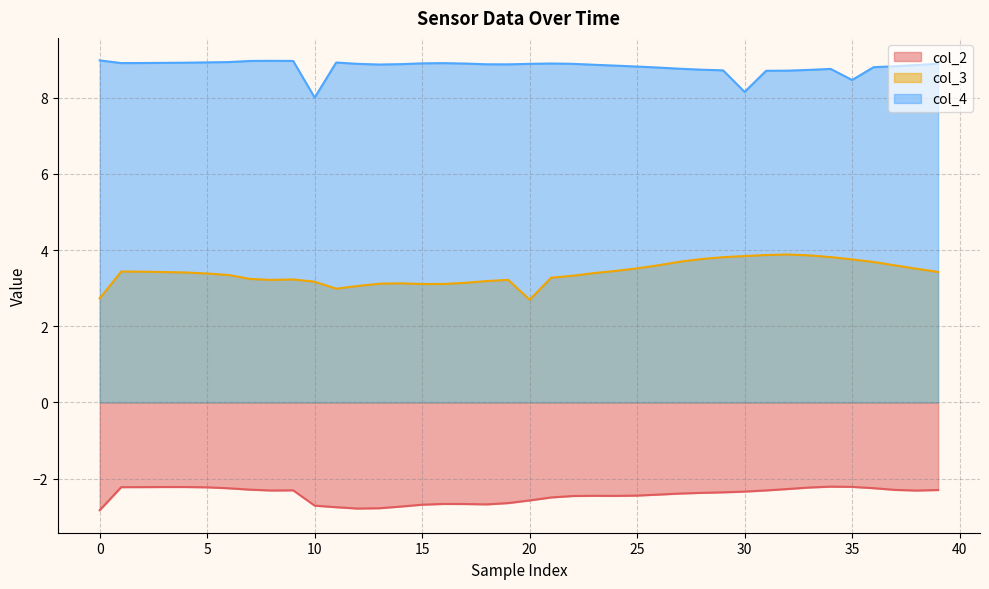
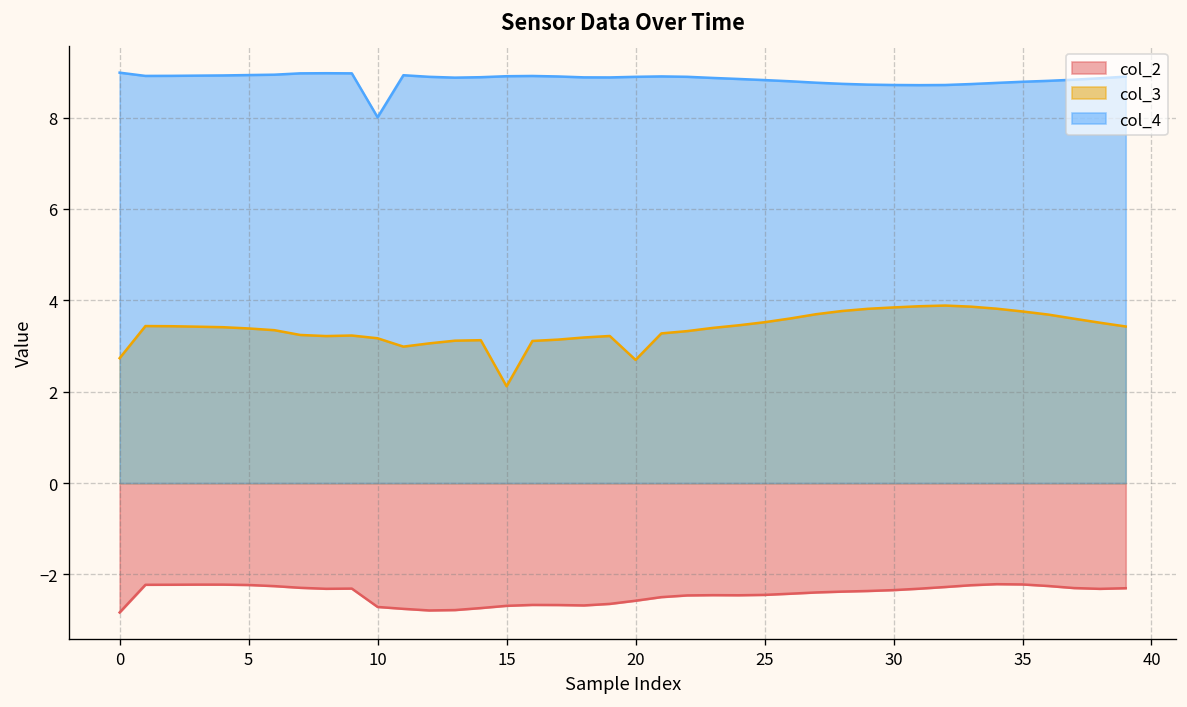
col_3, 15: 3.1 -> 2.1
col_4, 30: 8.2 -> 8.7
col_4, 35: 8.5 -> 8.8
